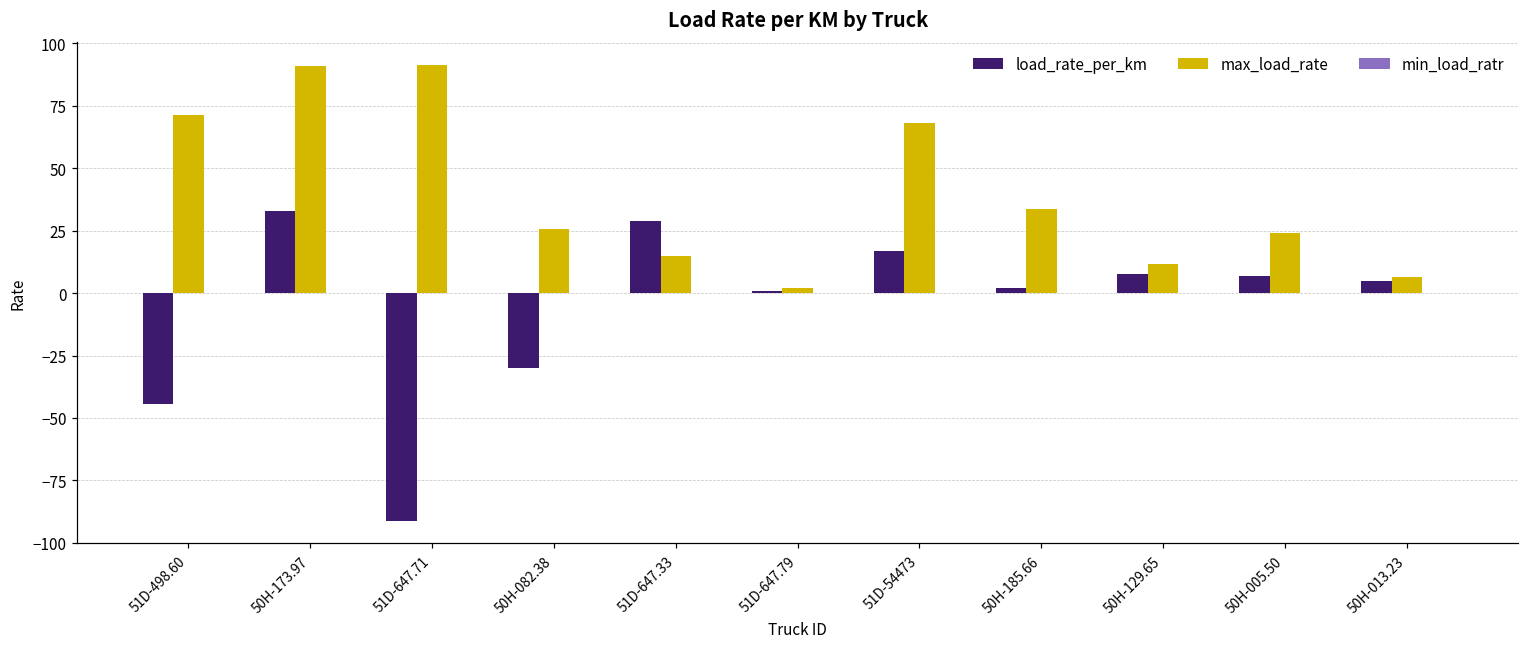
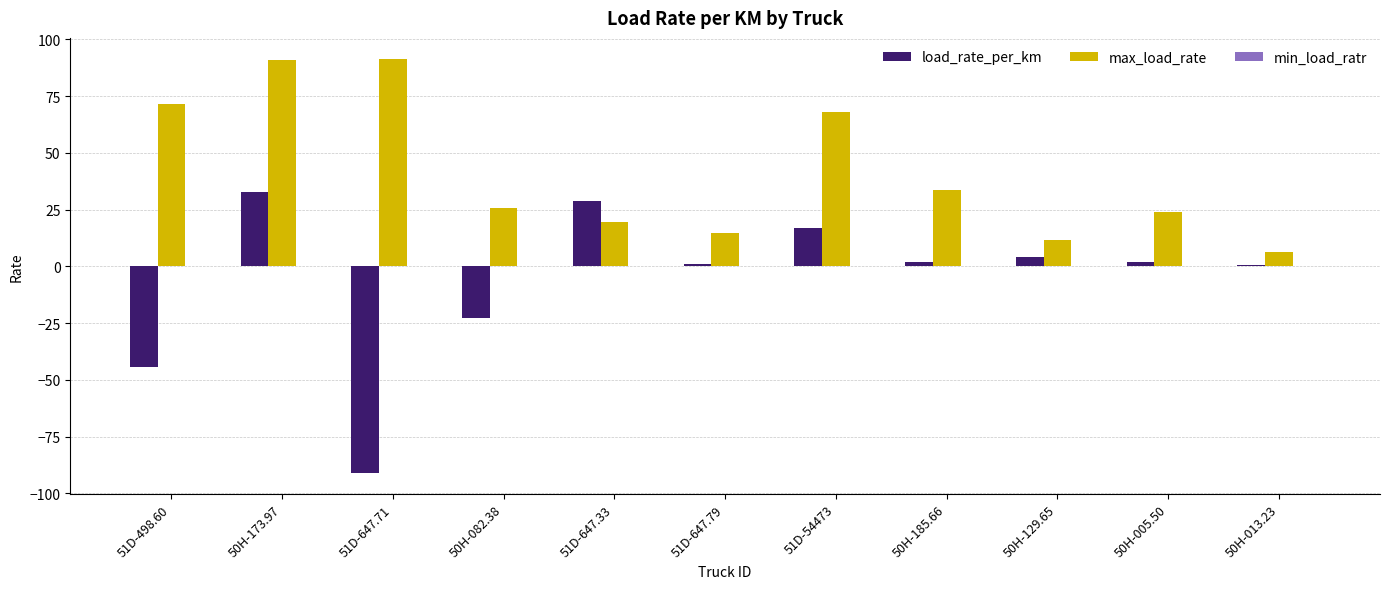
load_rate_per_km, 50H-082.38: -30 -> -23
max_load_rate, 51D-647.33: 15 -> 20
max_load_rate, 51D-647.79: 2 -> 15
load_rate_per_km, 50H-129.65: 8 -> 4
load_rate_per_km, 50H-005.50: 7 -> 2
load_rate_per_km, 50H-013.23: 5 -> 1
